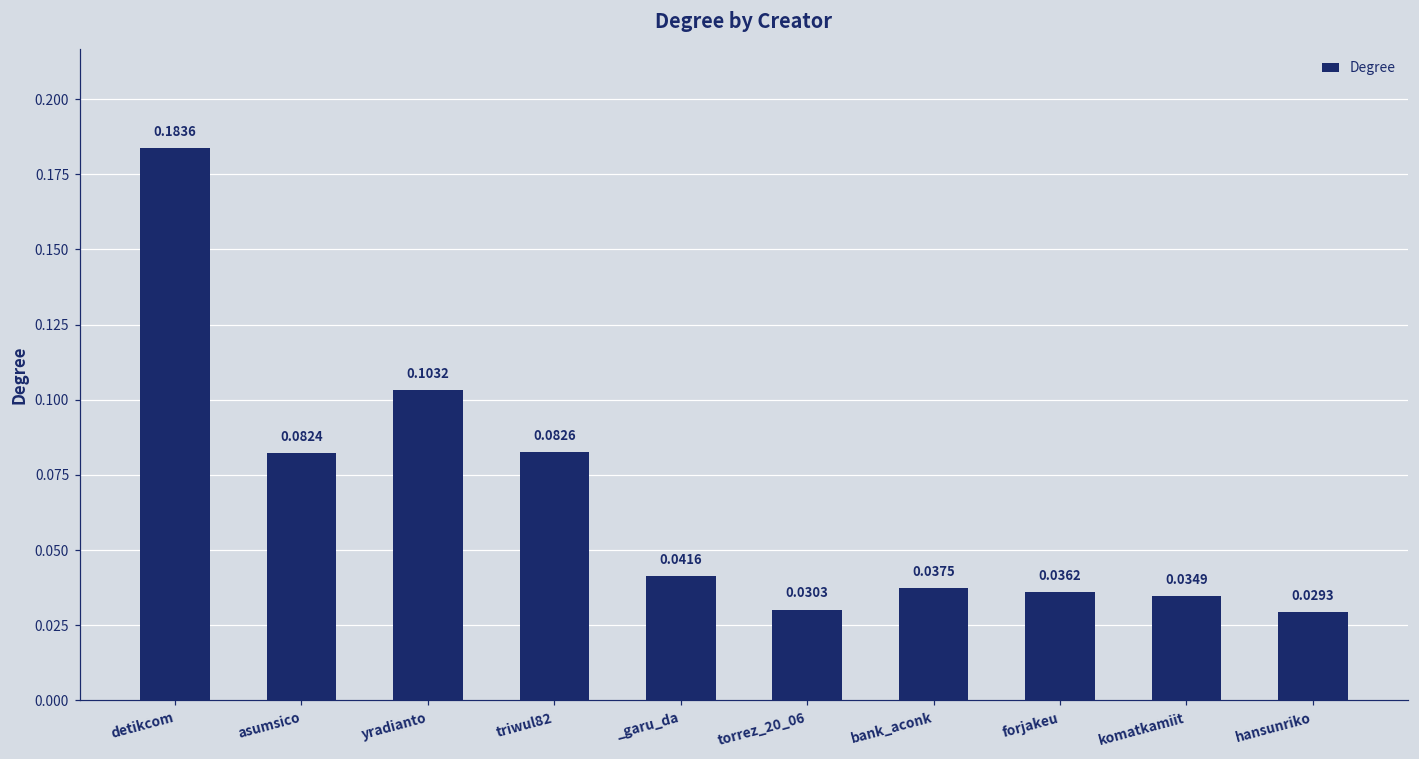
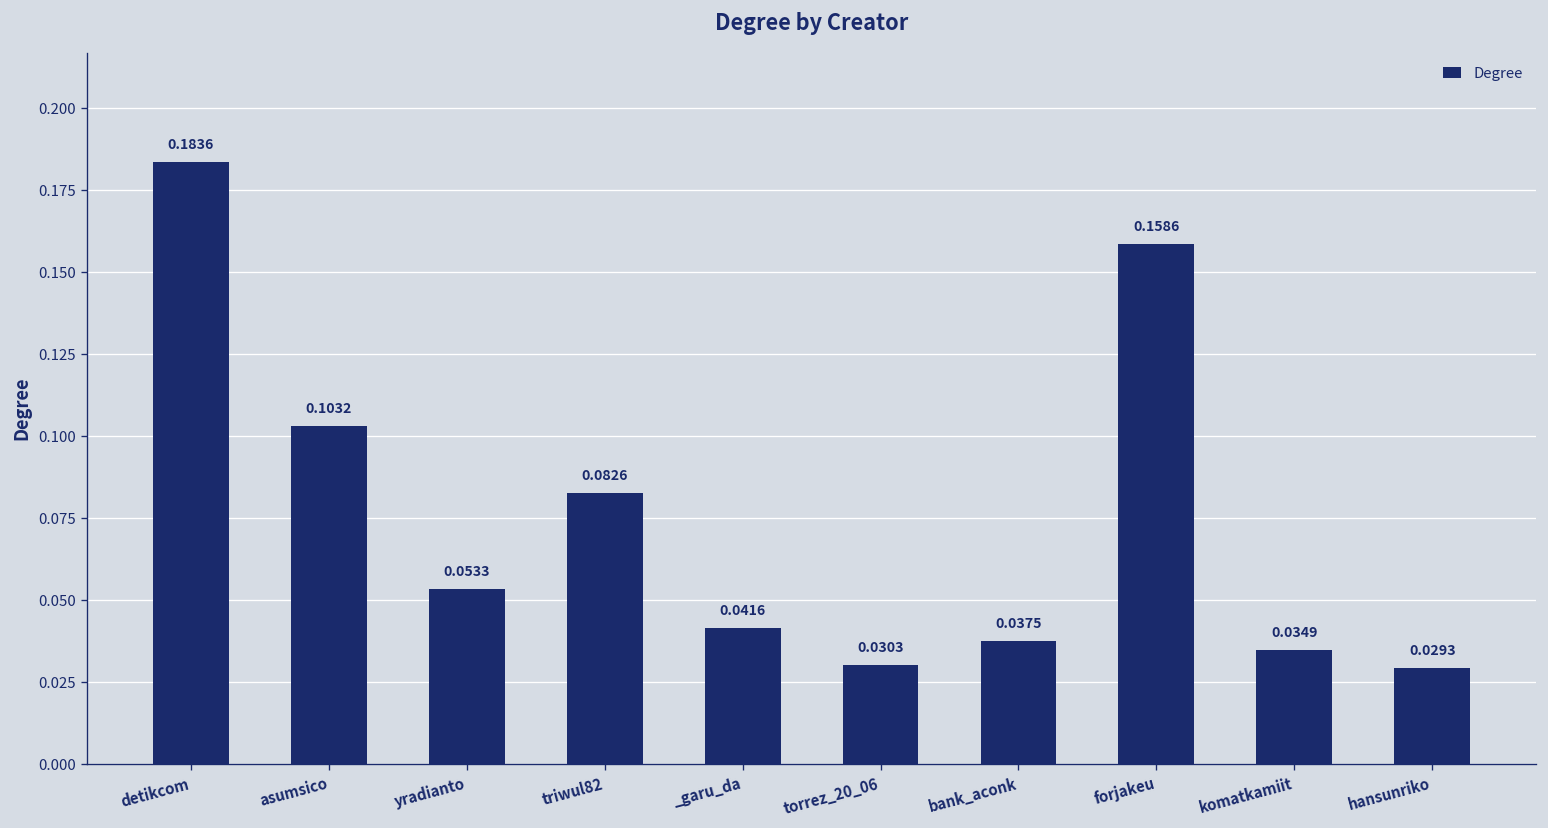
asumsico: 0.0824 -> 0.1032
yradianto: 0.1032 -> 0.0533
forjakeu: 0.0362 -> 0.1586
